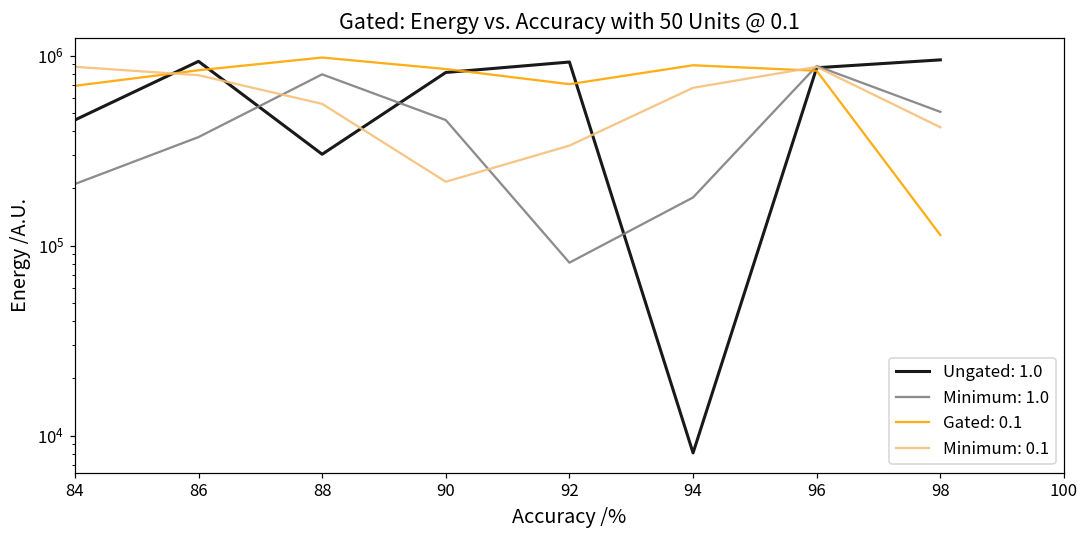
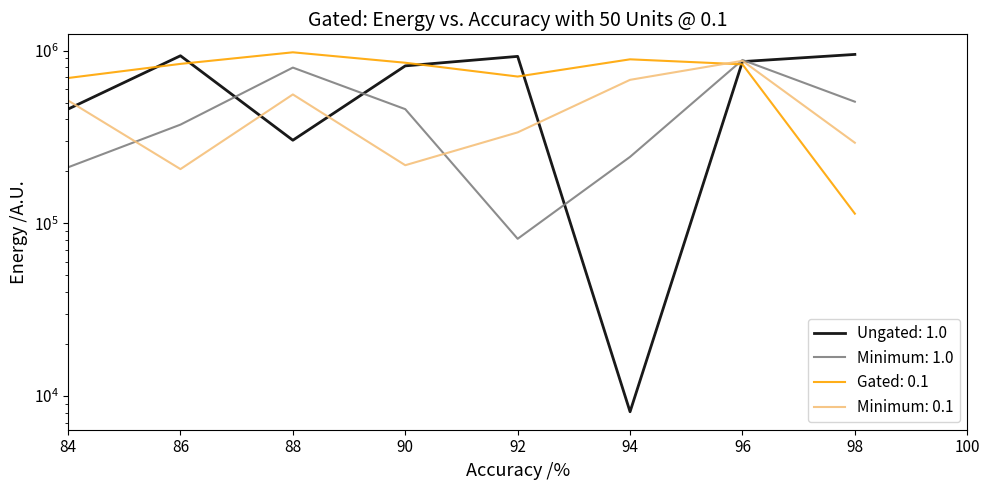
Minimum: 0.1, 84: 900000 -> 510000
Minimum: 0.1, 86: 800000 -> 210000
Minimum: 1.0, 94: 180000 -> 240000
Minimum: 0.1, 98: 420000 -> 290000
